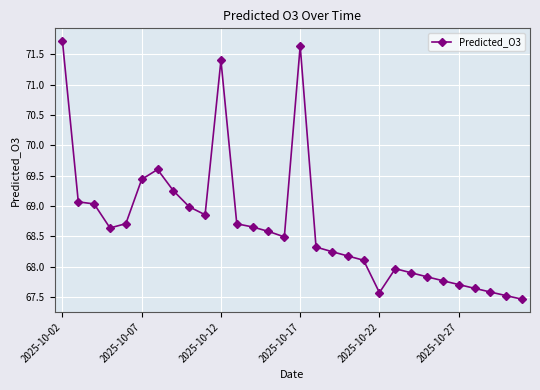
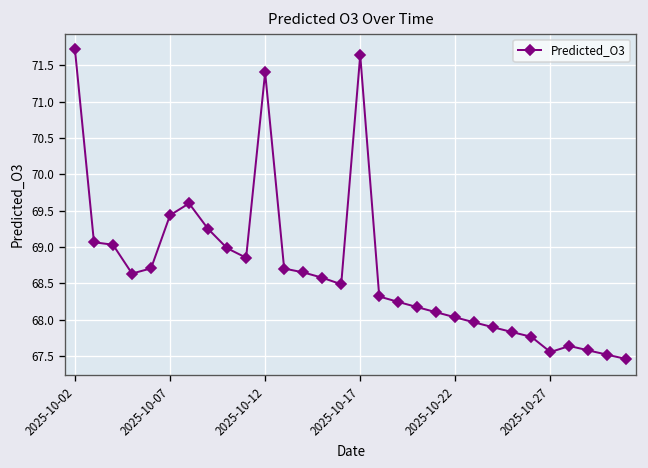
2025-10-22: 67.6 -> 68.0
2025-10-27: 67.7 -> 67.6
